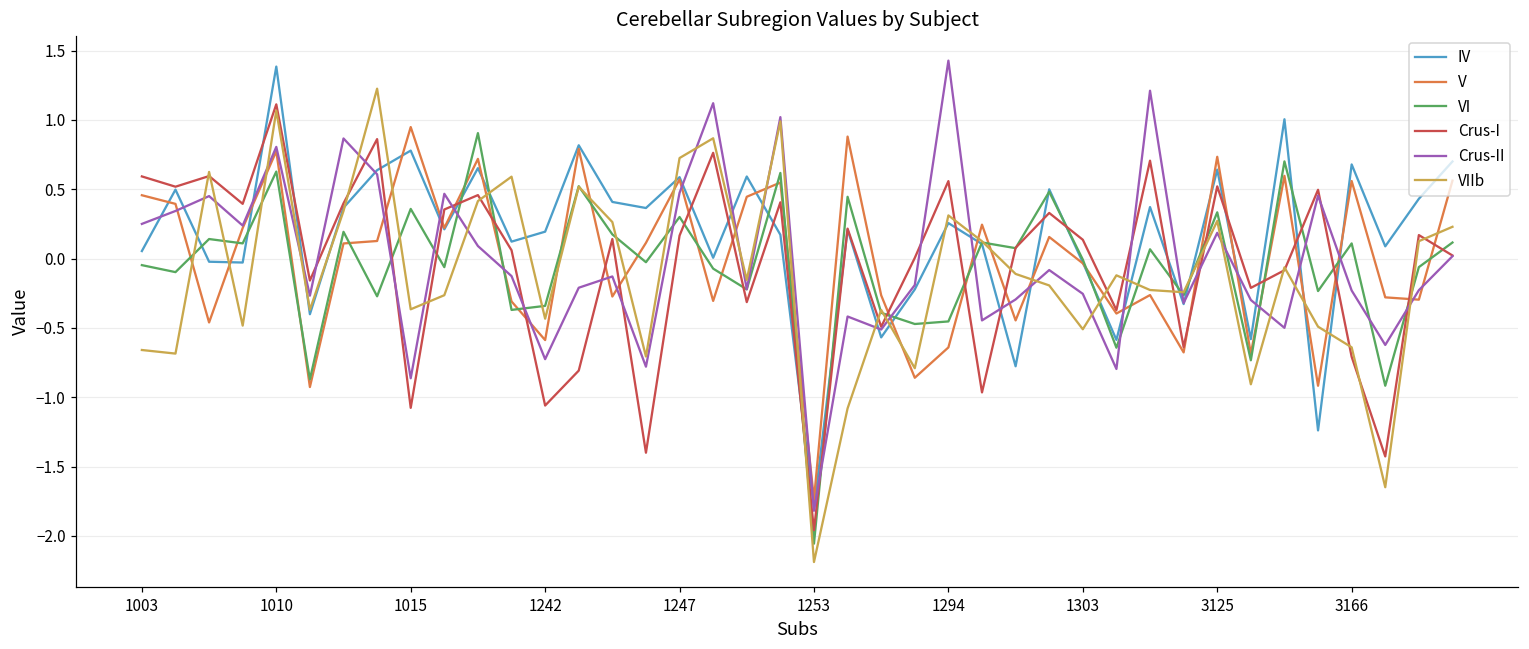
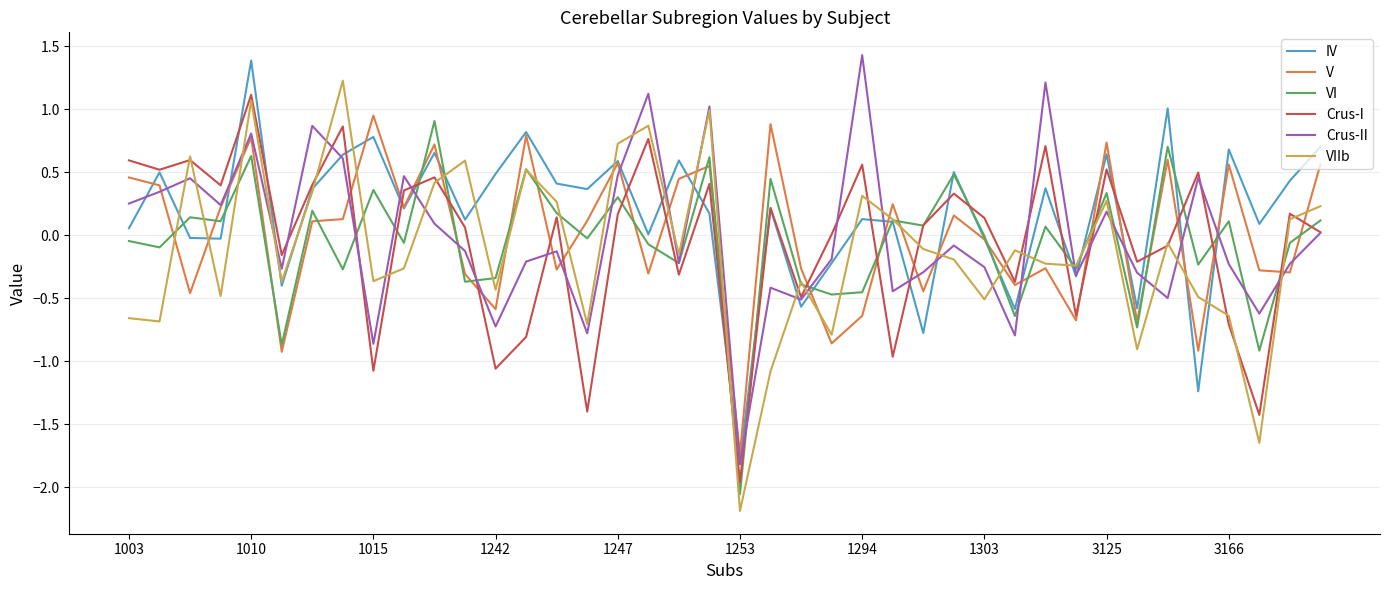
IV, 1242: 0.19 -> 0.49
IV, 1294: 0.26 -> 0.13
